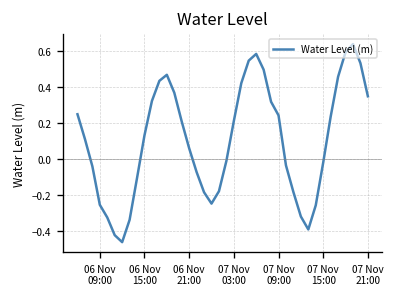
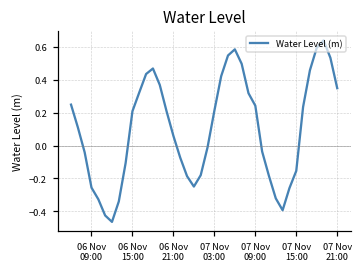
06 Nov 15:00: 0.13 -> 0.21
07 Nov 15:00: -0.02 -> -0.15
